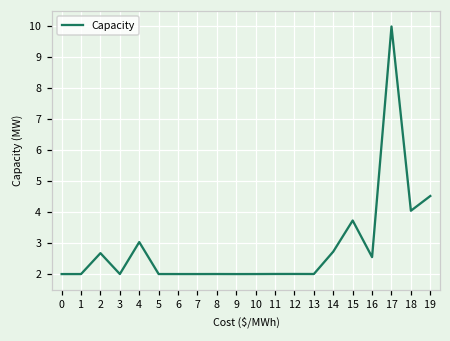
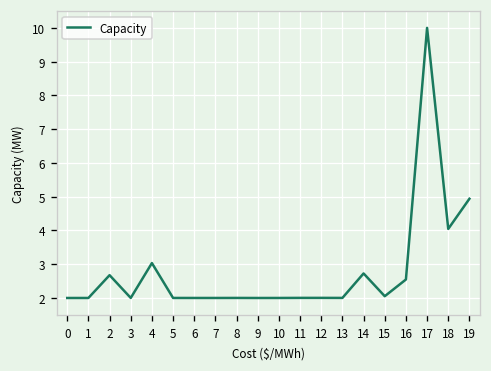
15: 3.7 -> 2.1
19: 4.5 -> 4.9
